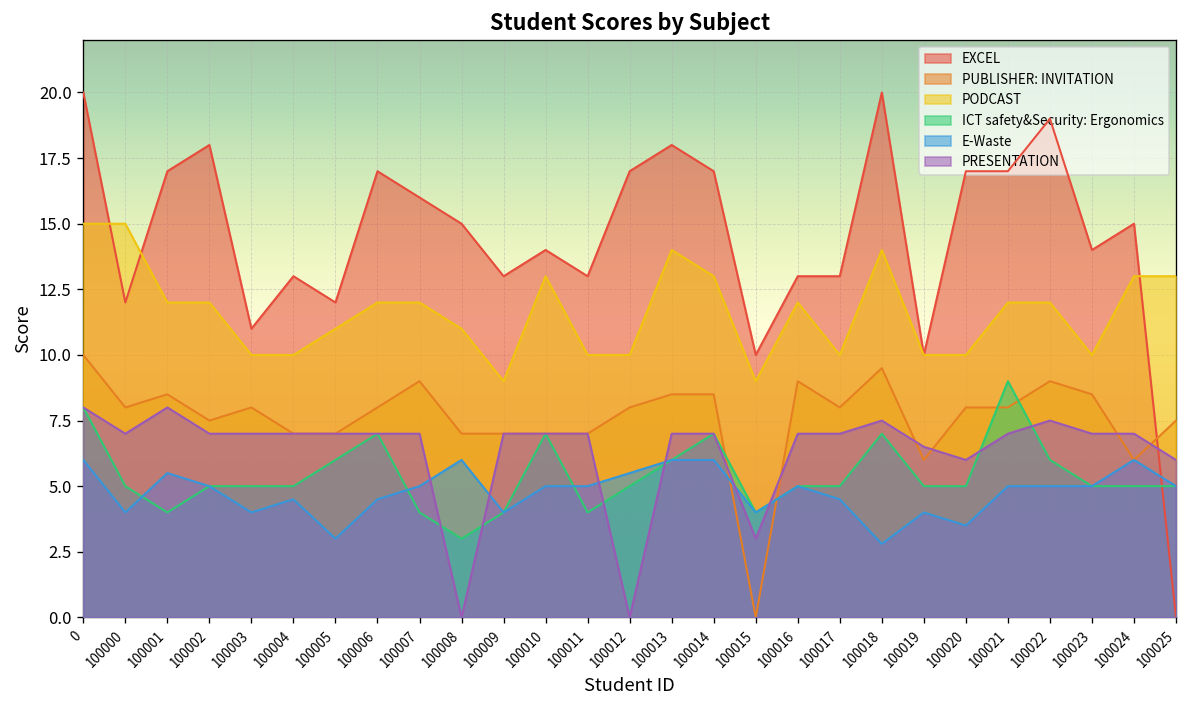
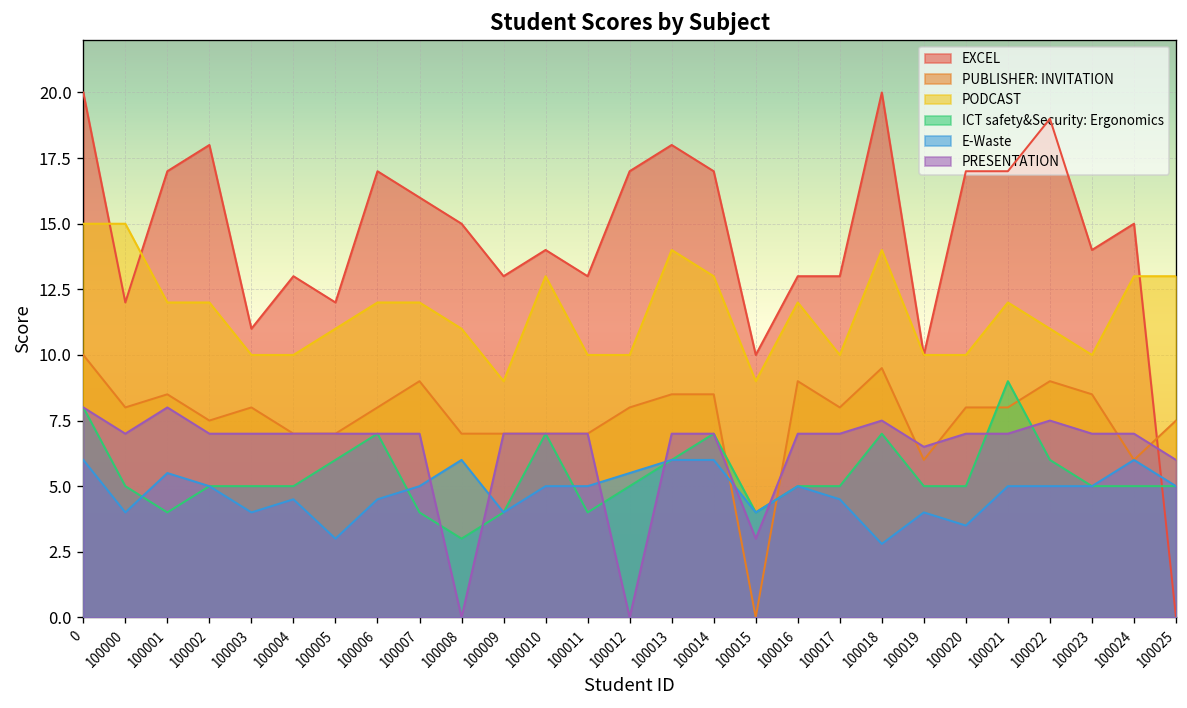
PRESENTATION, 100020: 6 -> 7
PODCAST, 100022: 12 -> 11
